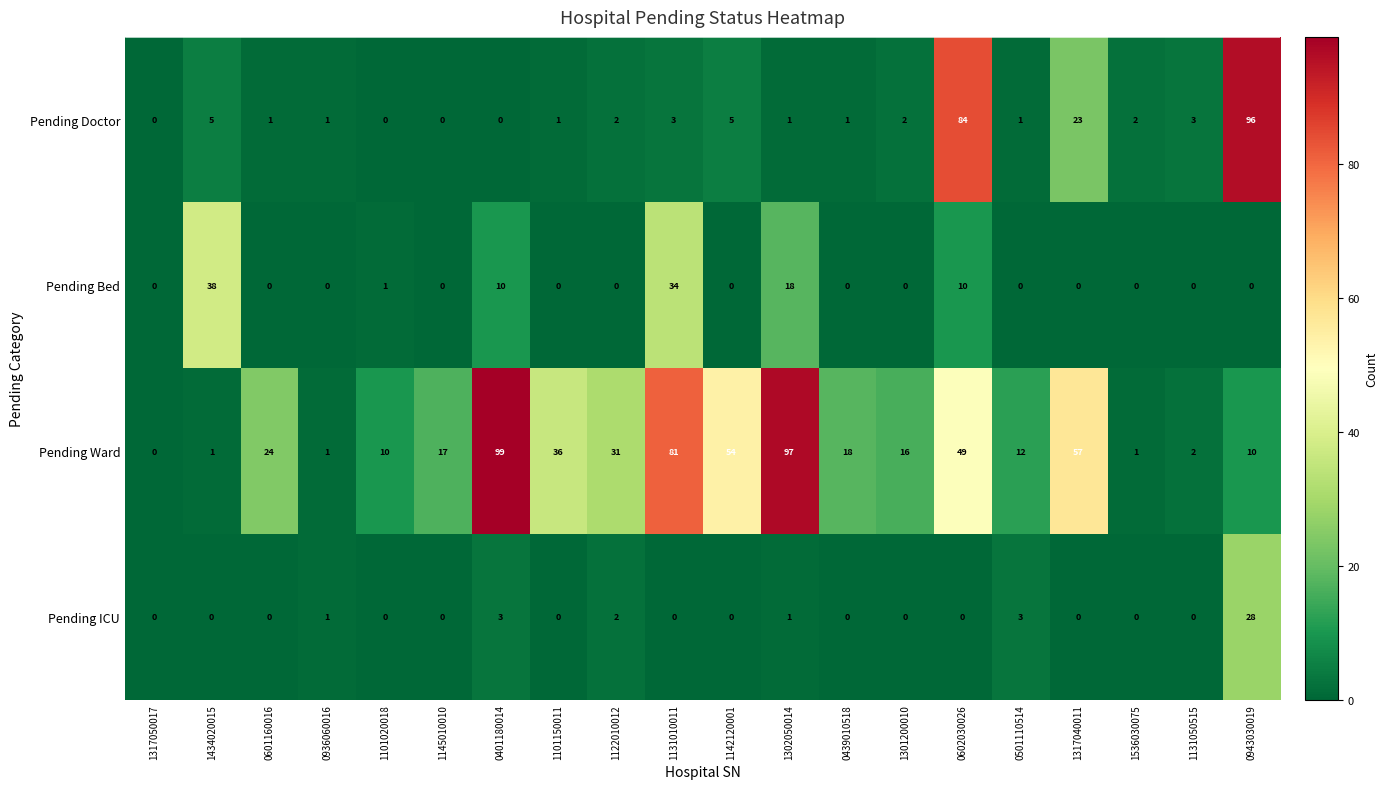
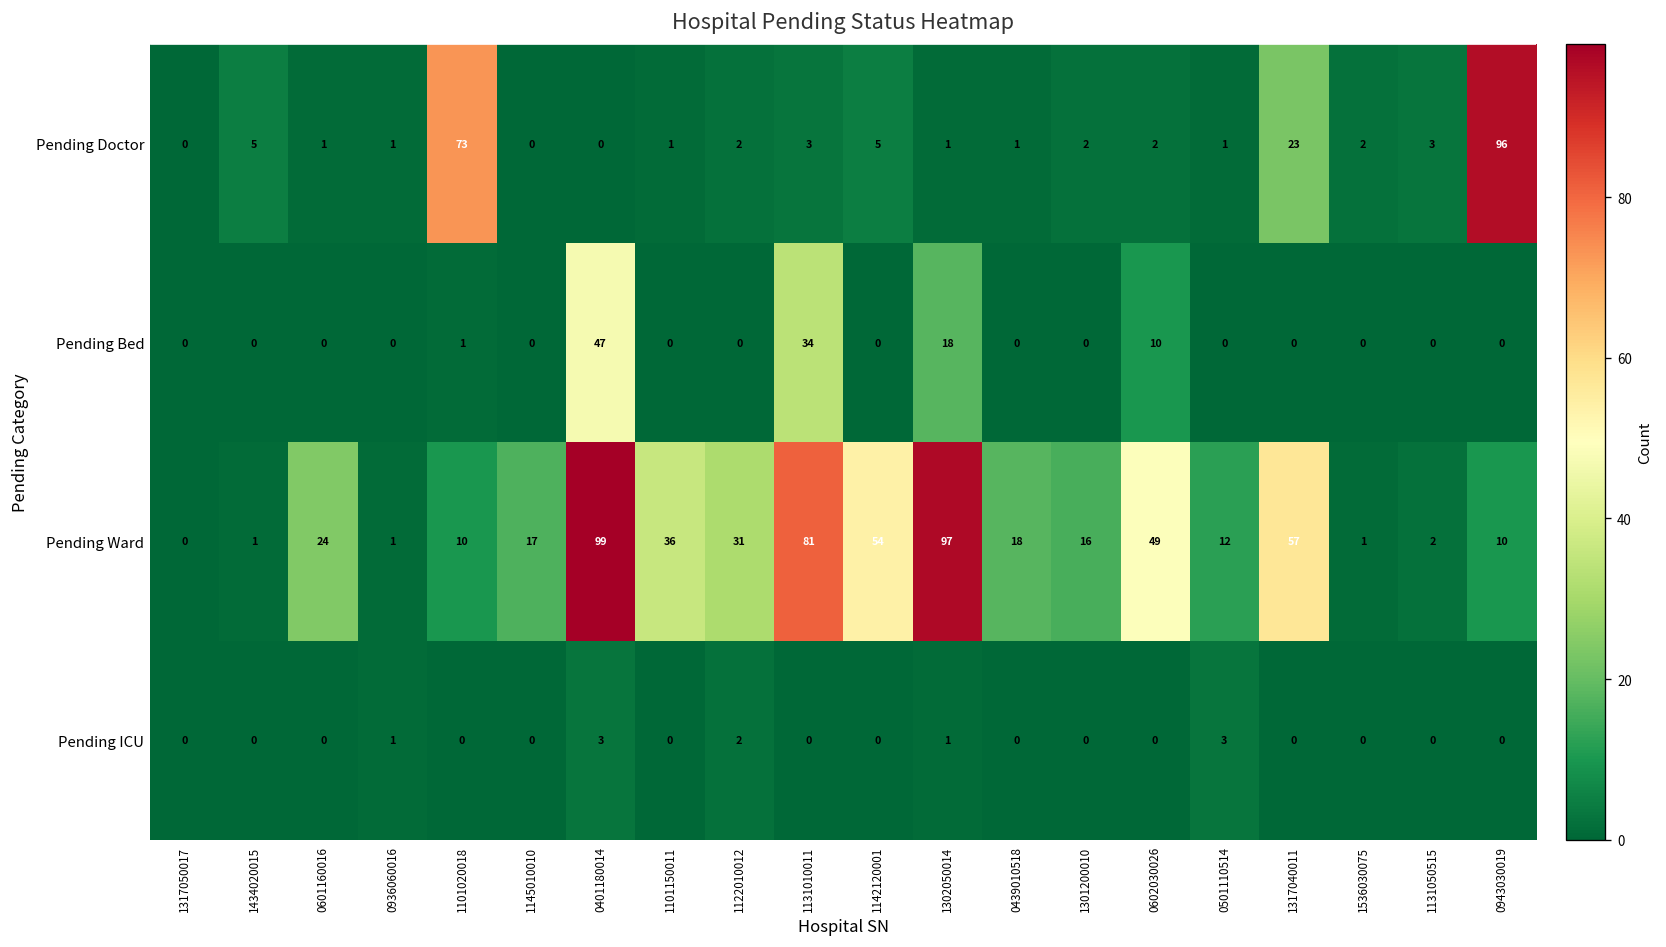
Pending Doctor, 1101020018: 0 -> 73
Pending Doctor, 0602030026: 84 -> 2
Pending Bed, 1434020015: 38 -> 0
Pending Bed, 0401180014: 10 -> 47
Pending ICU, 0943030019: 28 -> 0
